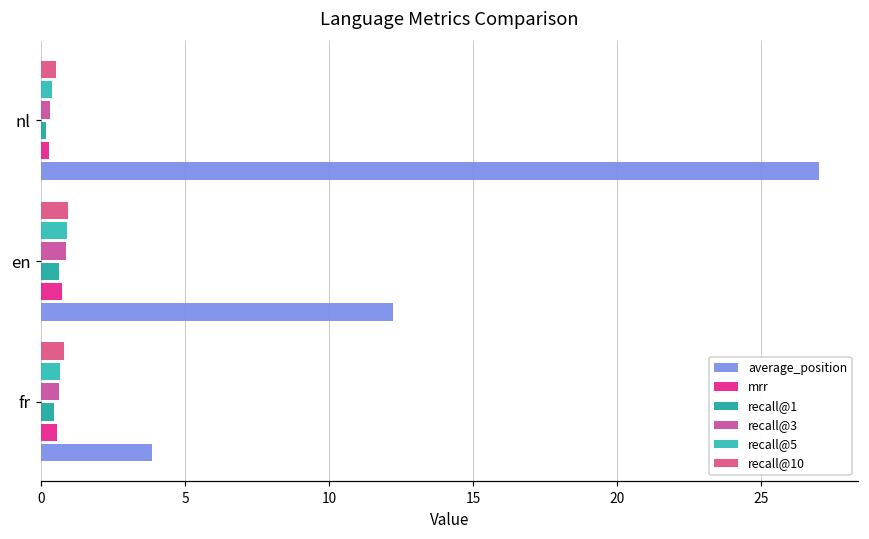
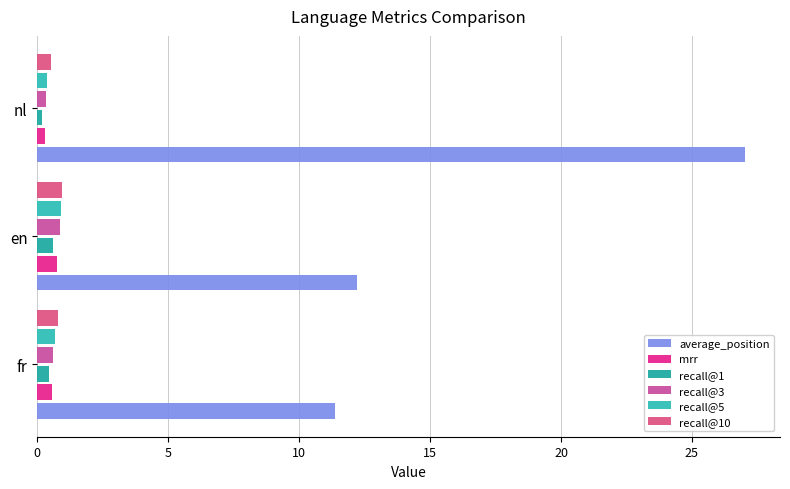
average_position, fr: 3.9 -> 11.4
